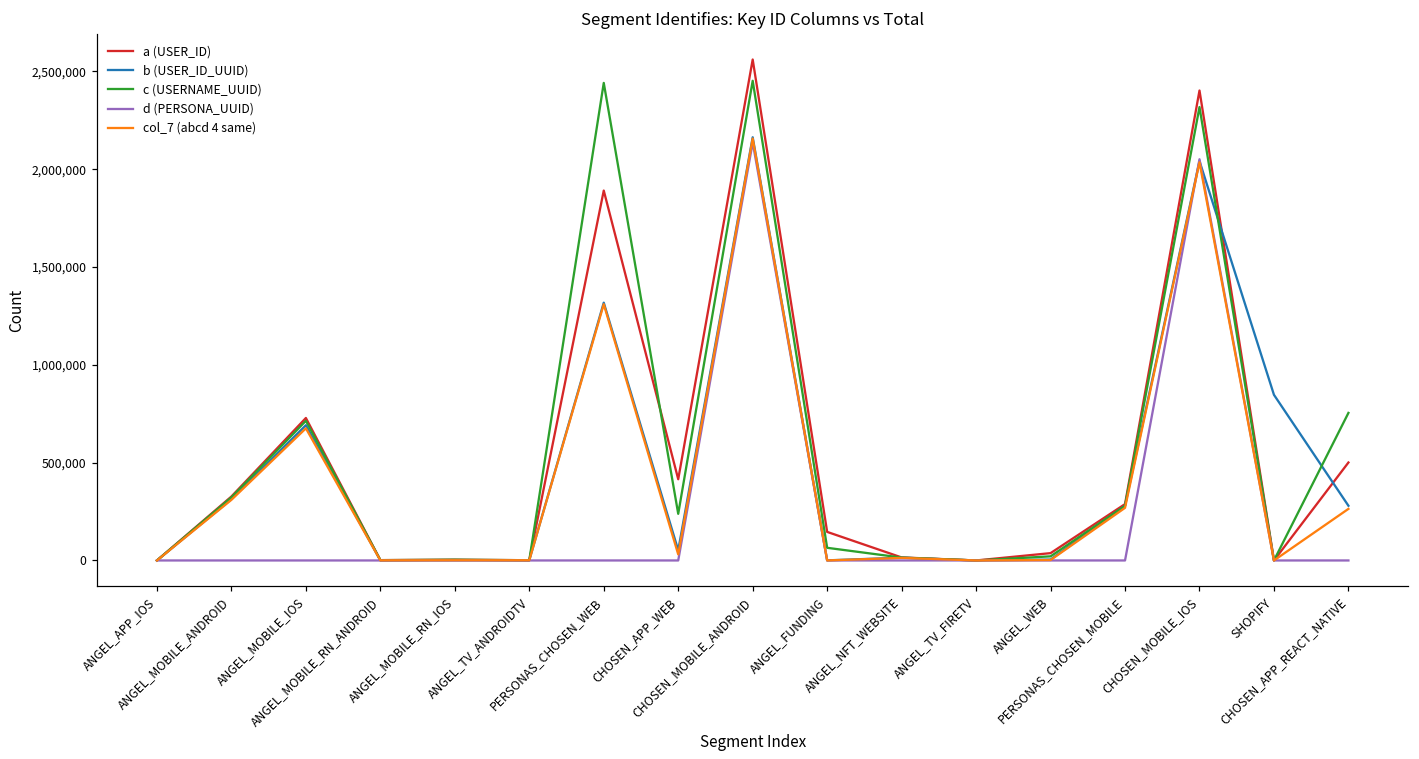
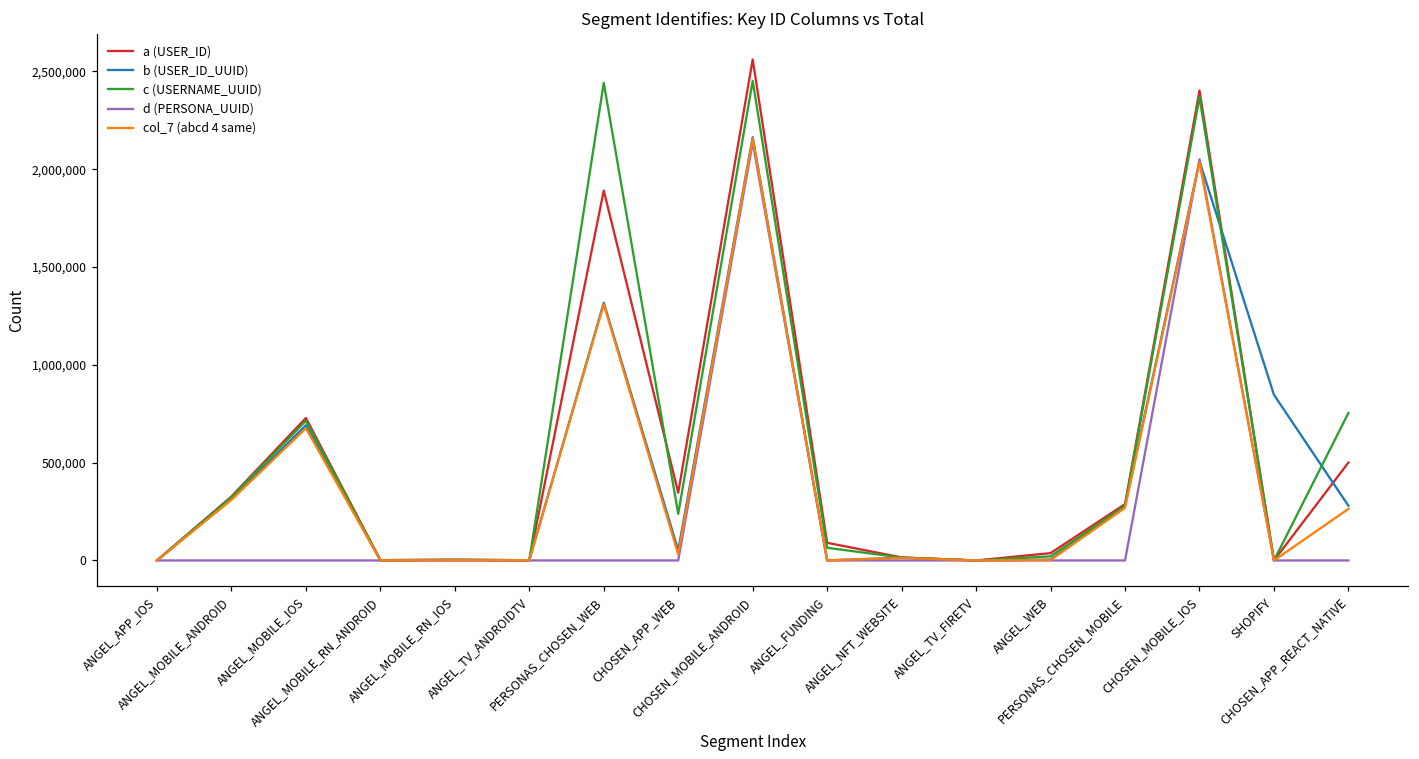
a (USER_ID), CHOSEN_APP_WEB: 420,000 -> 350,000
a (USER_ID), ANGEL_FUNDING: 150,000 -> 90,000
c (USERNAME_UUID), CHOSEN_MOBILE_IOS: 2,320,000 -> 2,370,000
